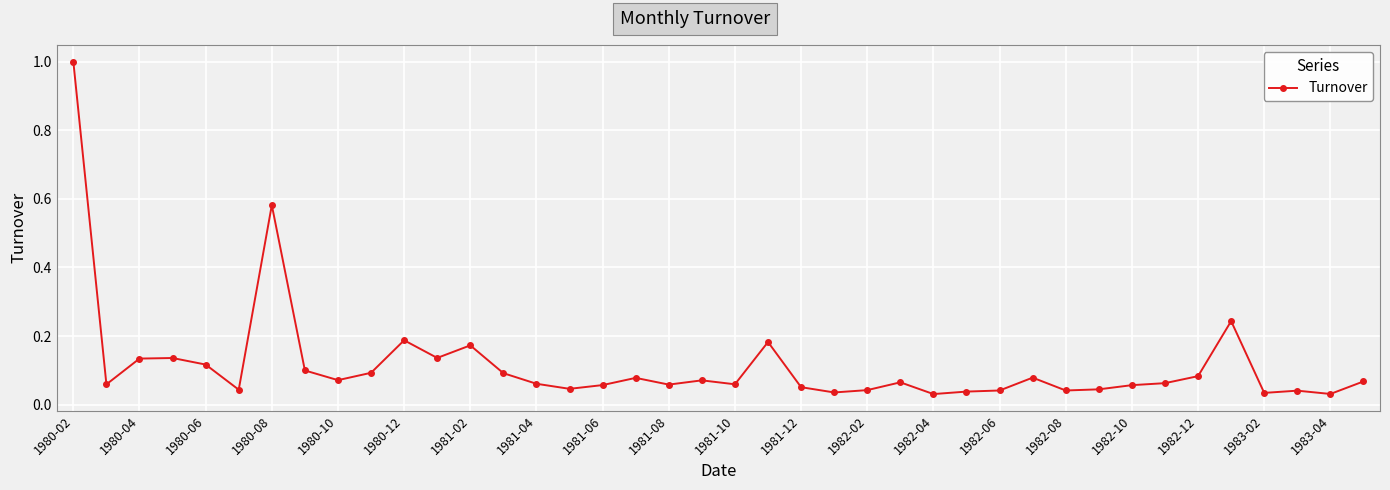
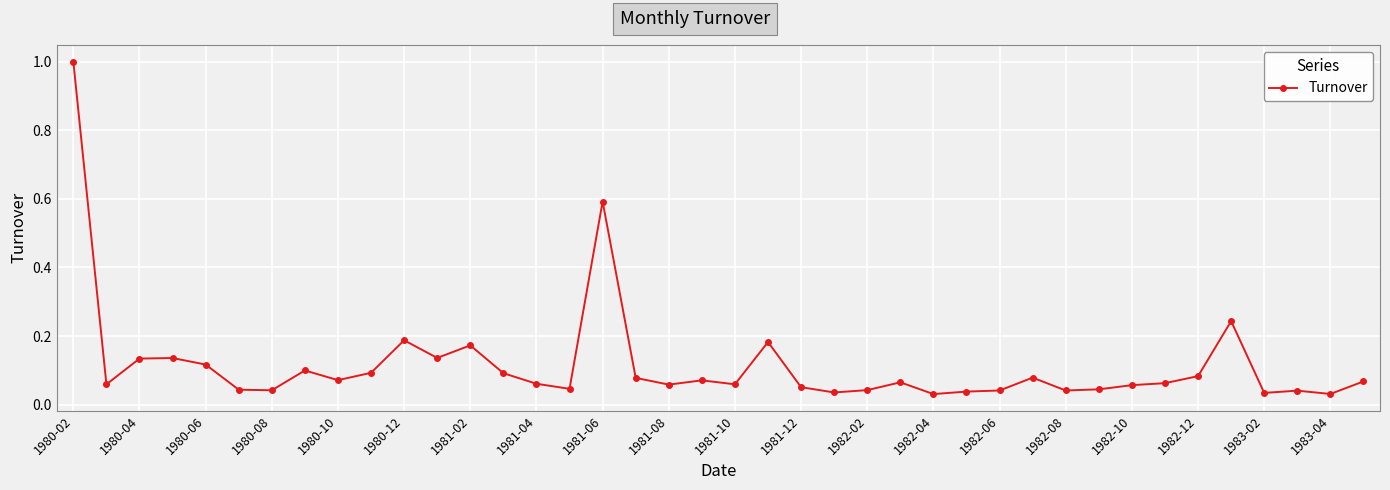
1980-08: 0.58 -> 0.04
1981-06: 0.06 -> 0.59
